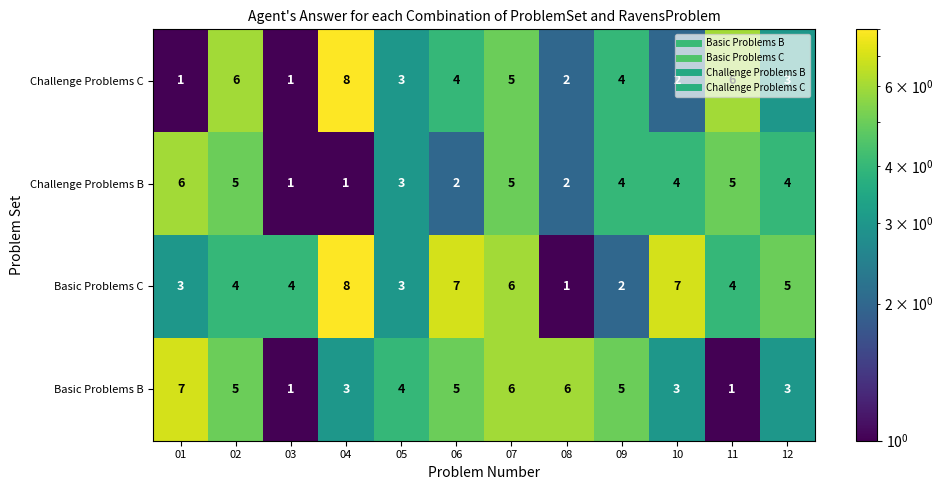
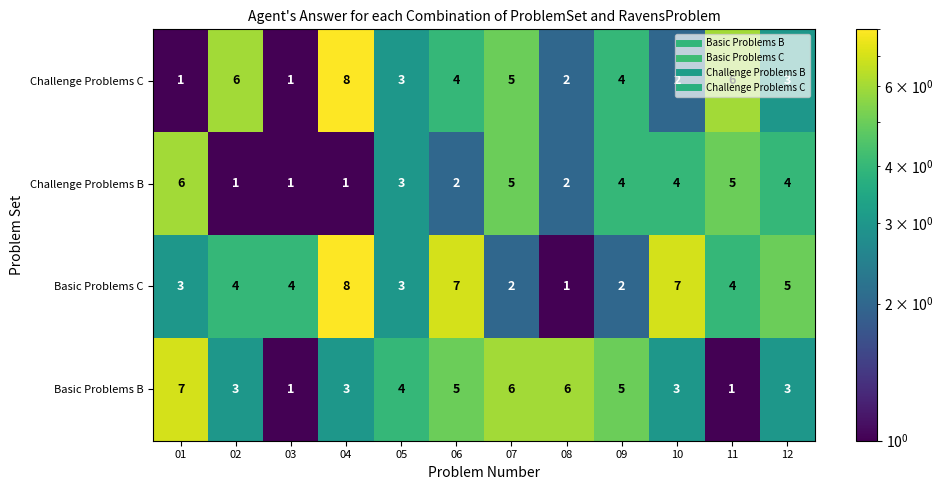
Challenge Problems B, 02: 5 -> 1
Basic Problems C, 07: 6 -> 2
Basic Problems B, 02: 5 -> 3
